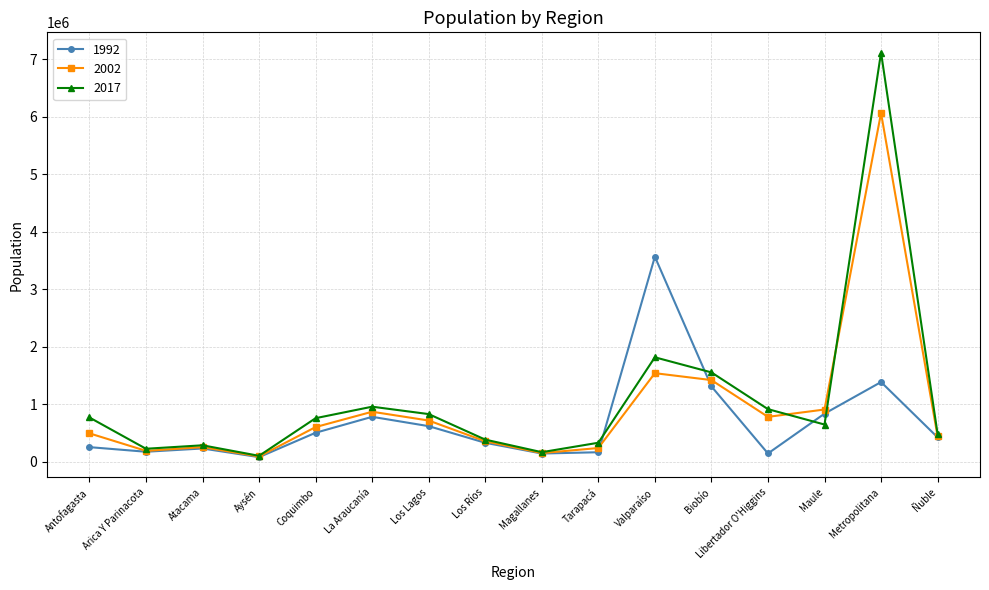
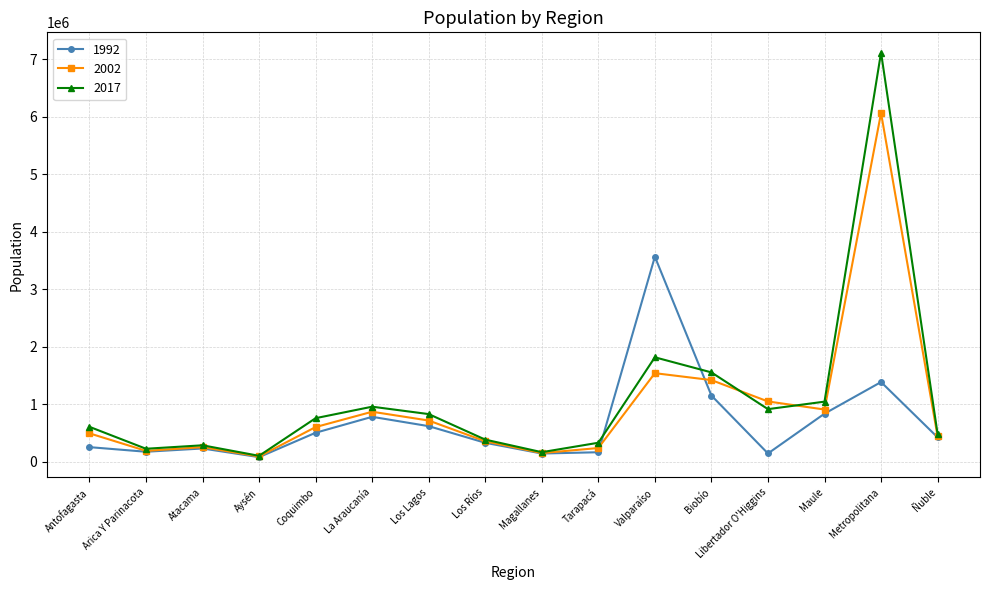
2017, Antofagasta: 800000 -> 600000
1992, Biobío: 1300000 -> 1200000
2002, Libertador O'Higgins: 800000 -> 1000000
2017, Maule: 600000 -> 1000000
